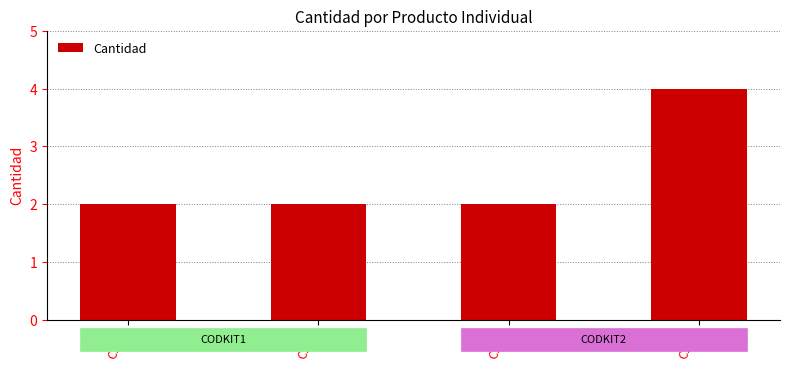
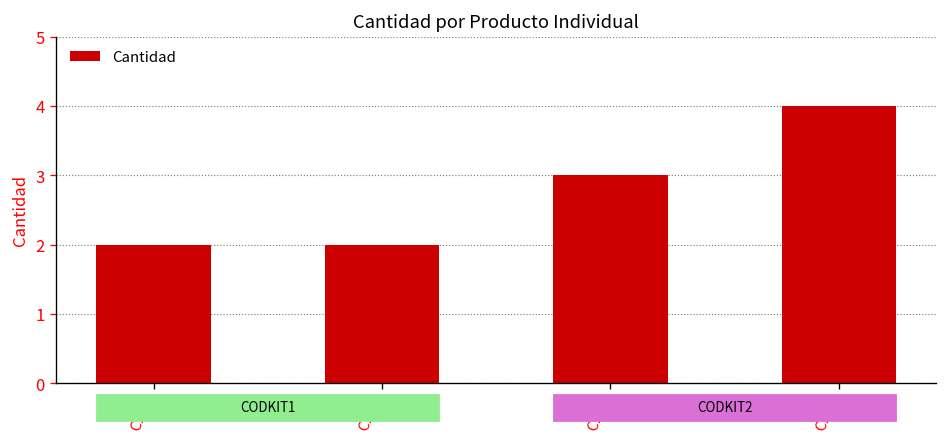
C152: 2 -> 3
